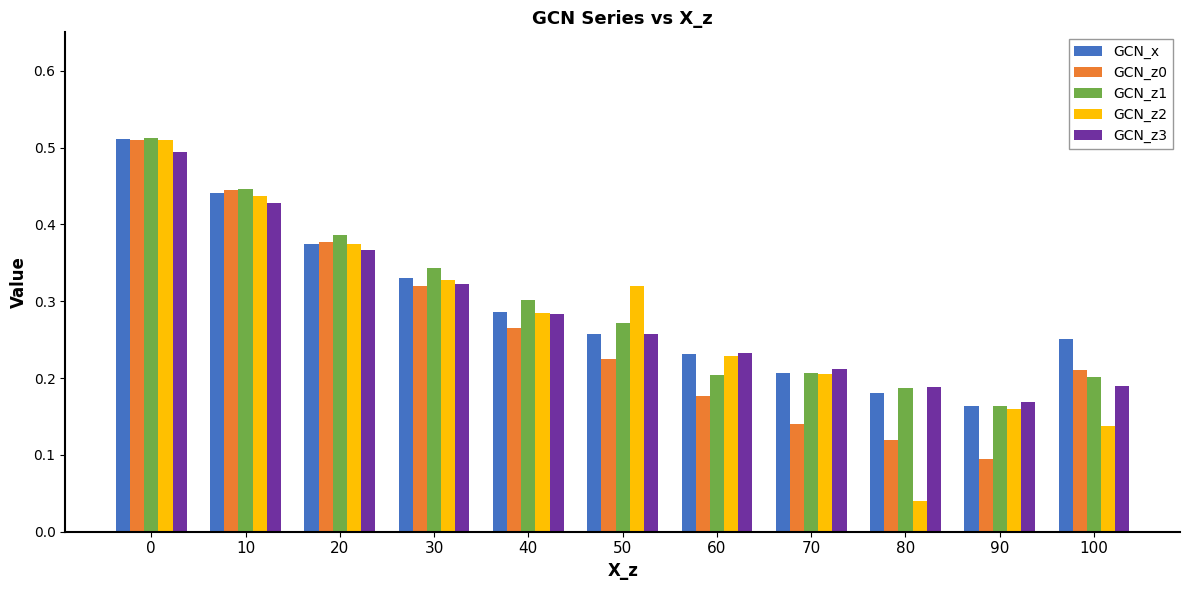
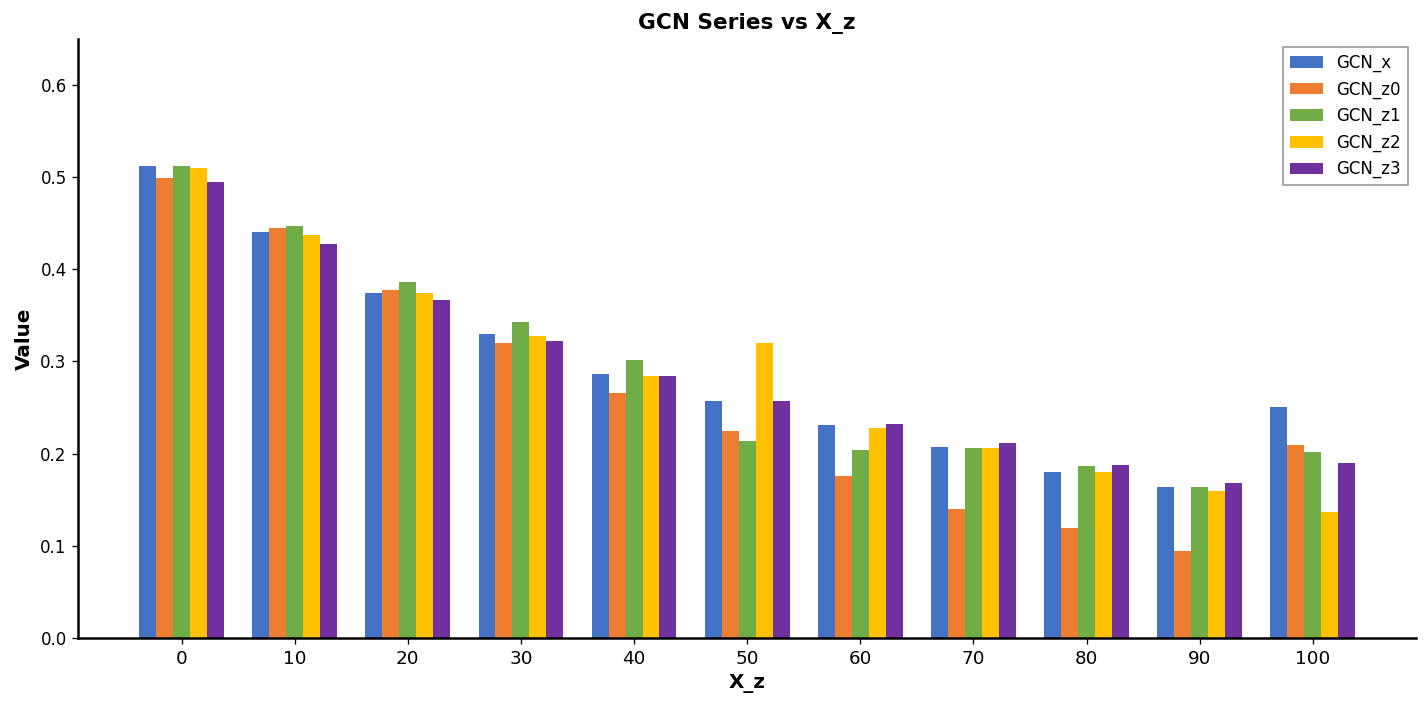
GCN_z0, 0: 0.51 -> 0.50
GCN_z1, 50: 0.27 -> 0.21
GCN_z2, 80: 0.04 -> 0.18
